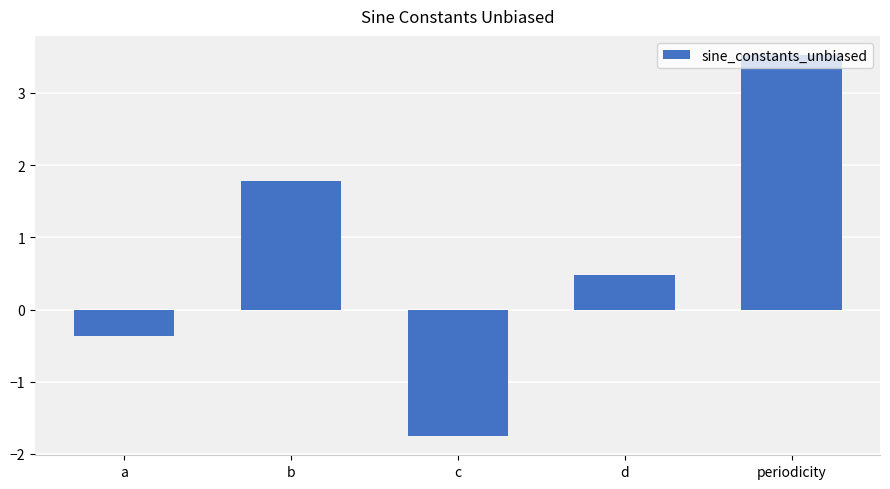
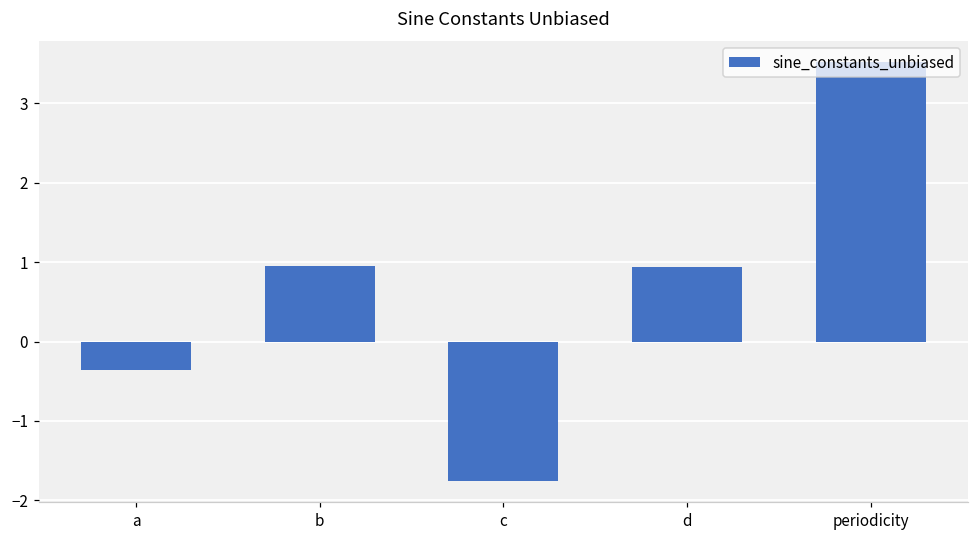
b: 1.8 -> 0.9
d: 0.5 -> 0.9
